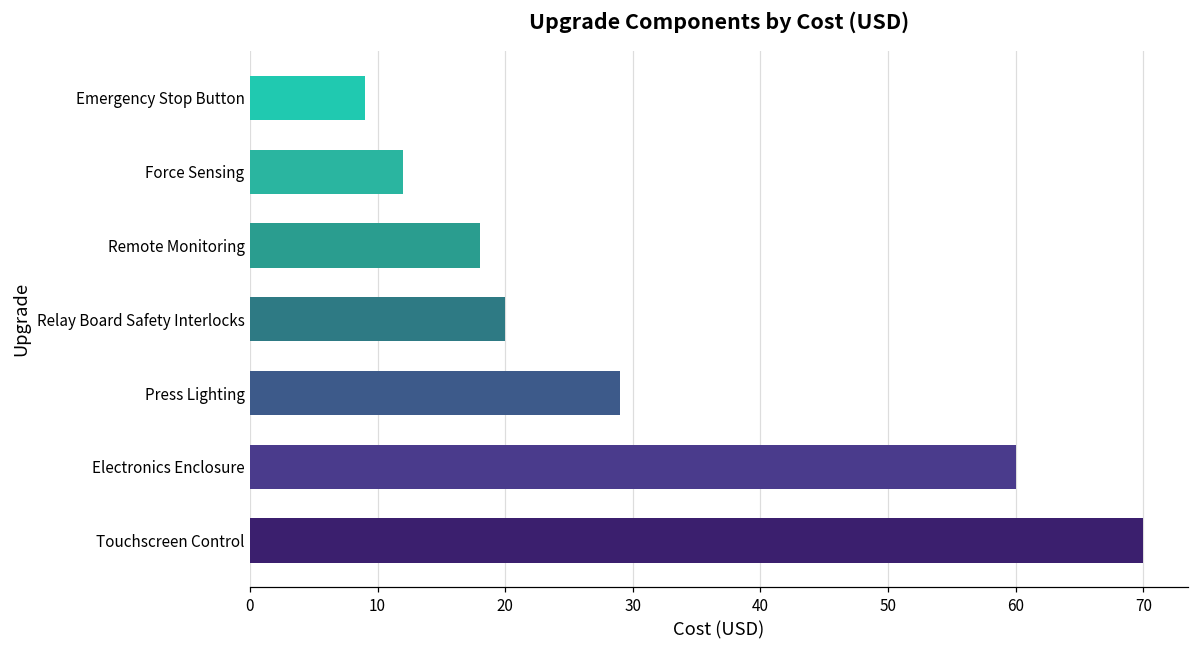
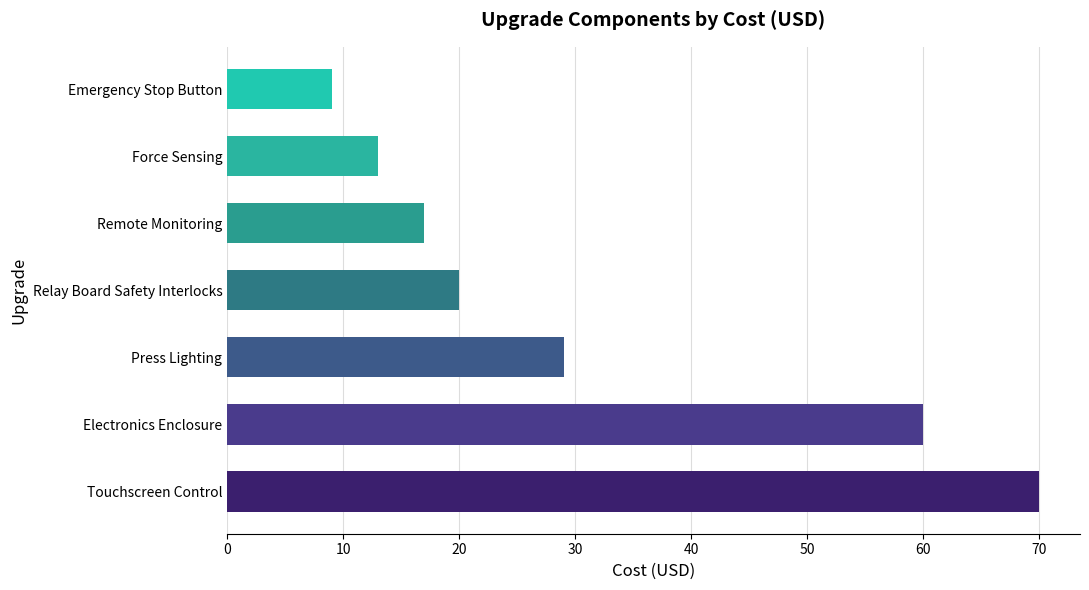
Force Sensing: 12 -> 13
Remote Monitoring: 18 -> 17
